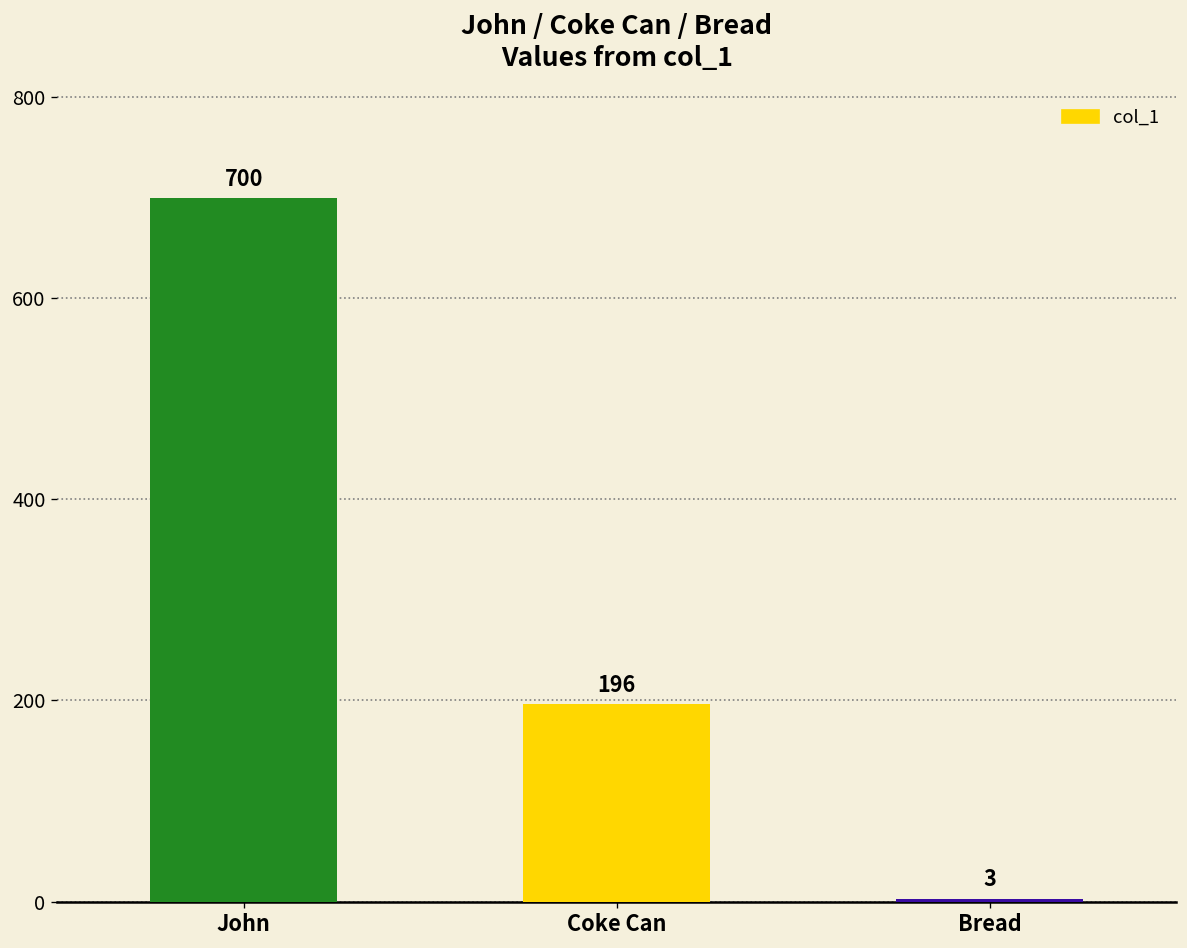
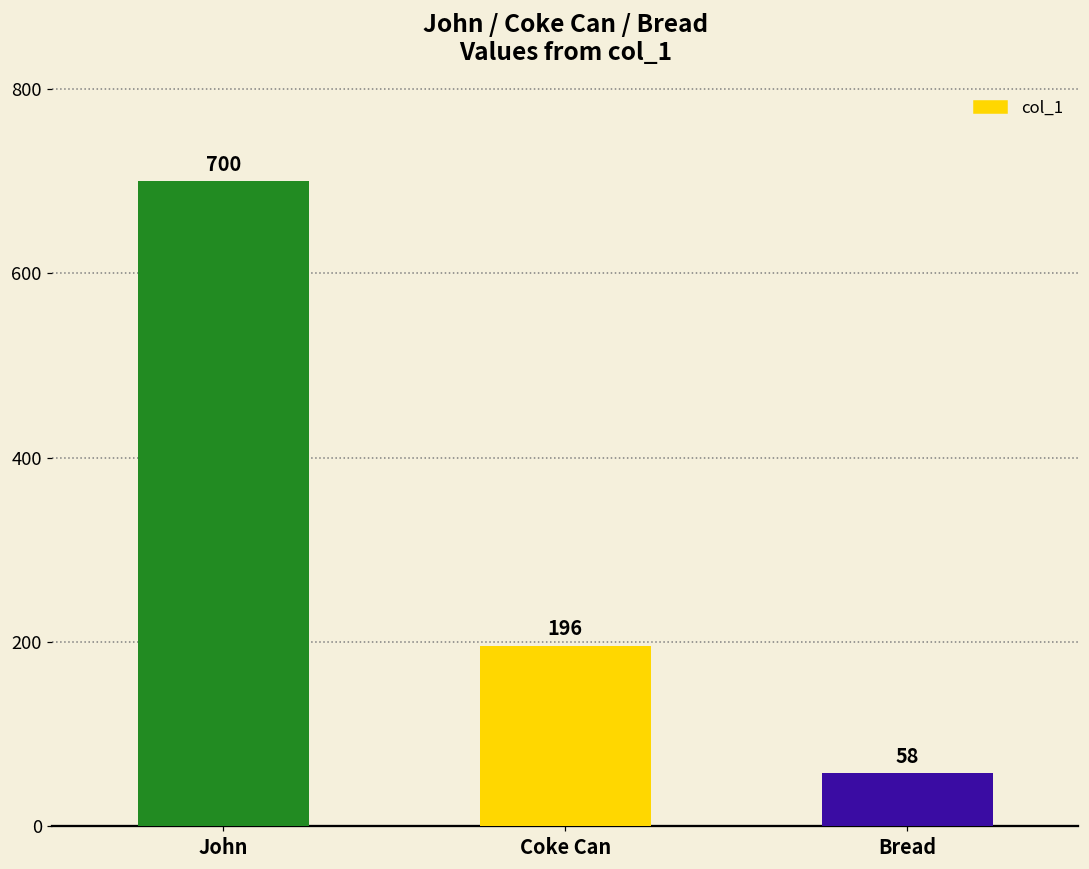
Bread: 3 -> 58
